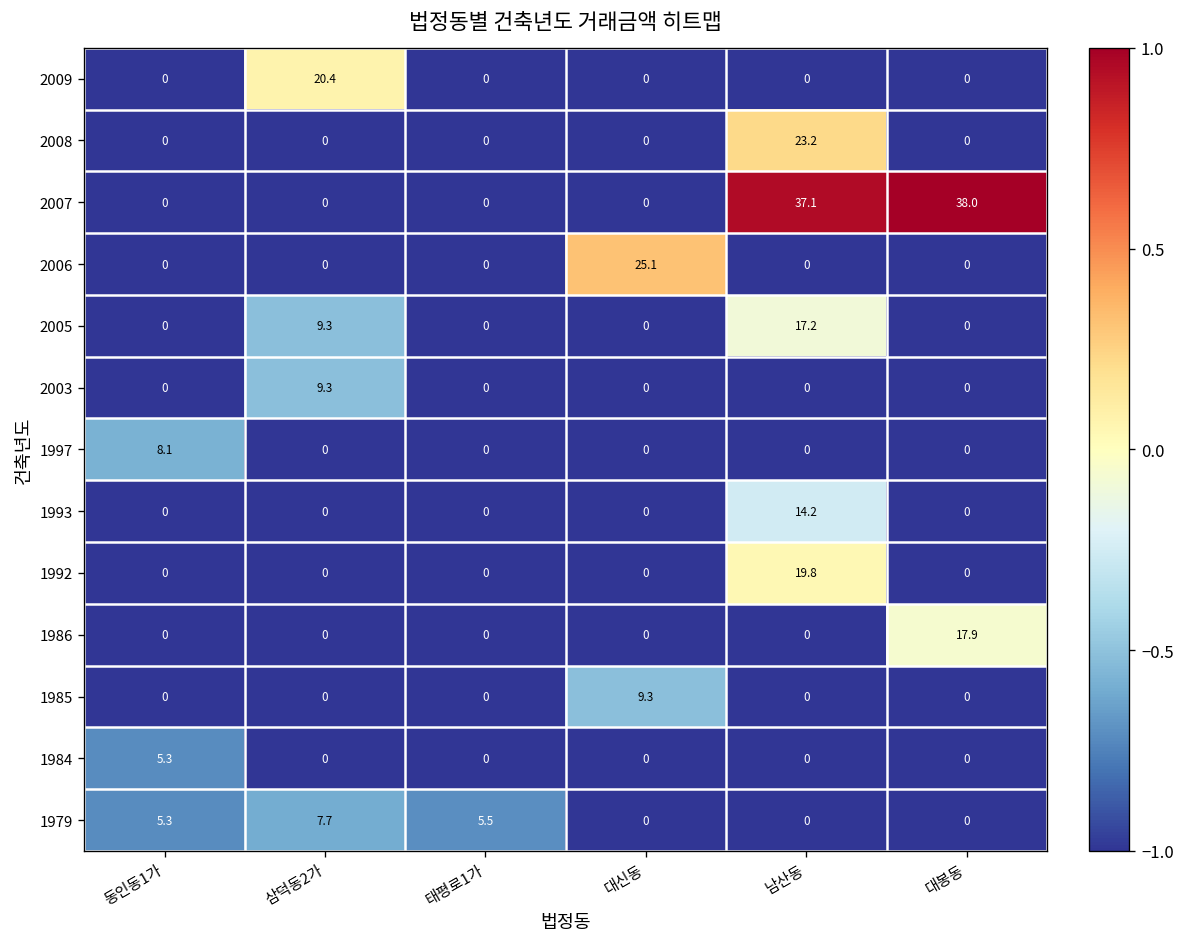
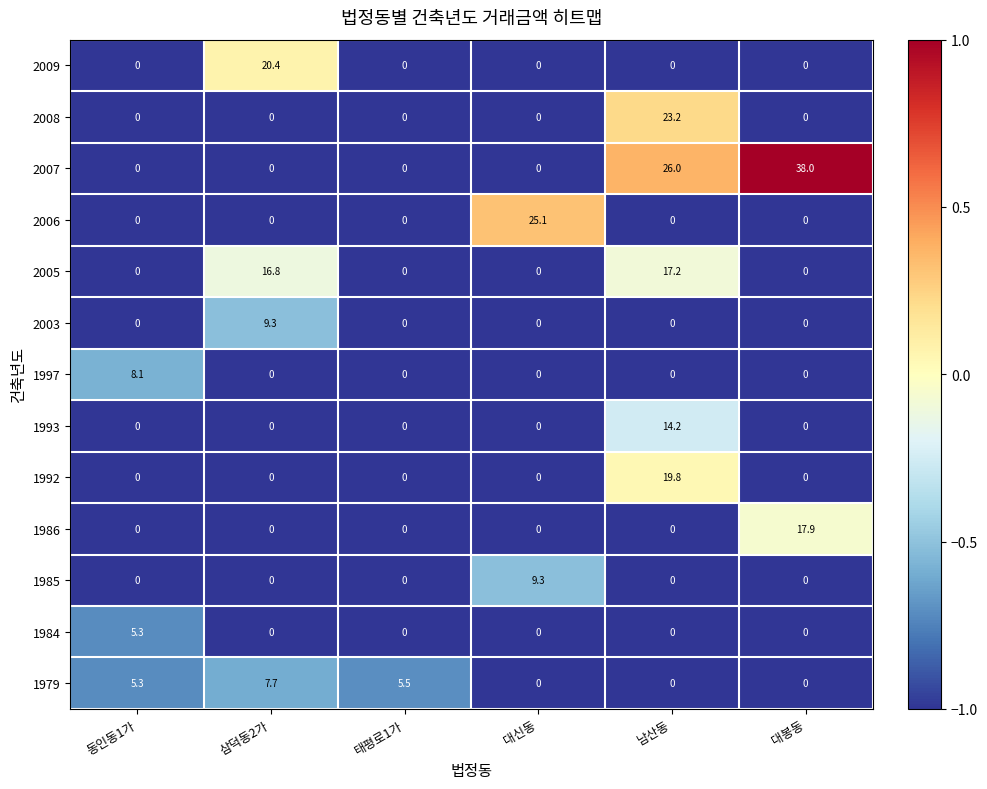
2007, 남산동: 37.1 -> 26.0
2005, 삼덕동2가: 9.3 -> 16.8
